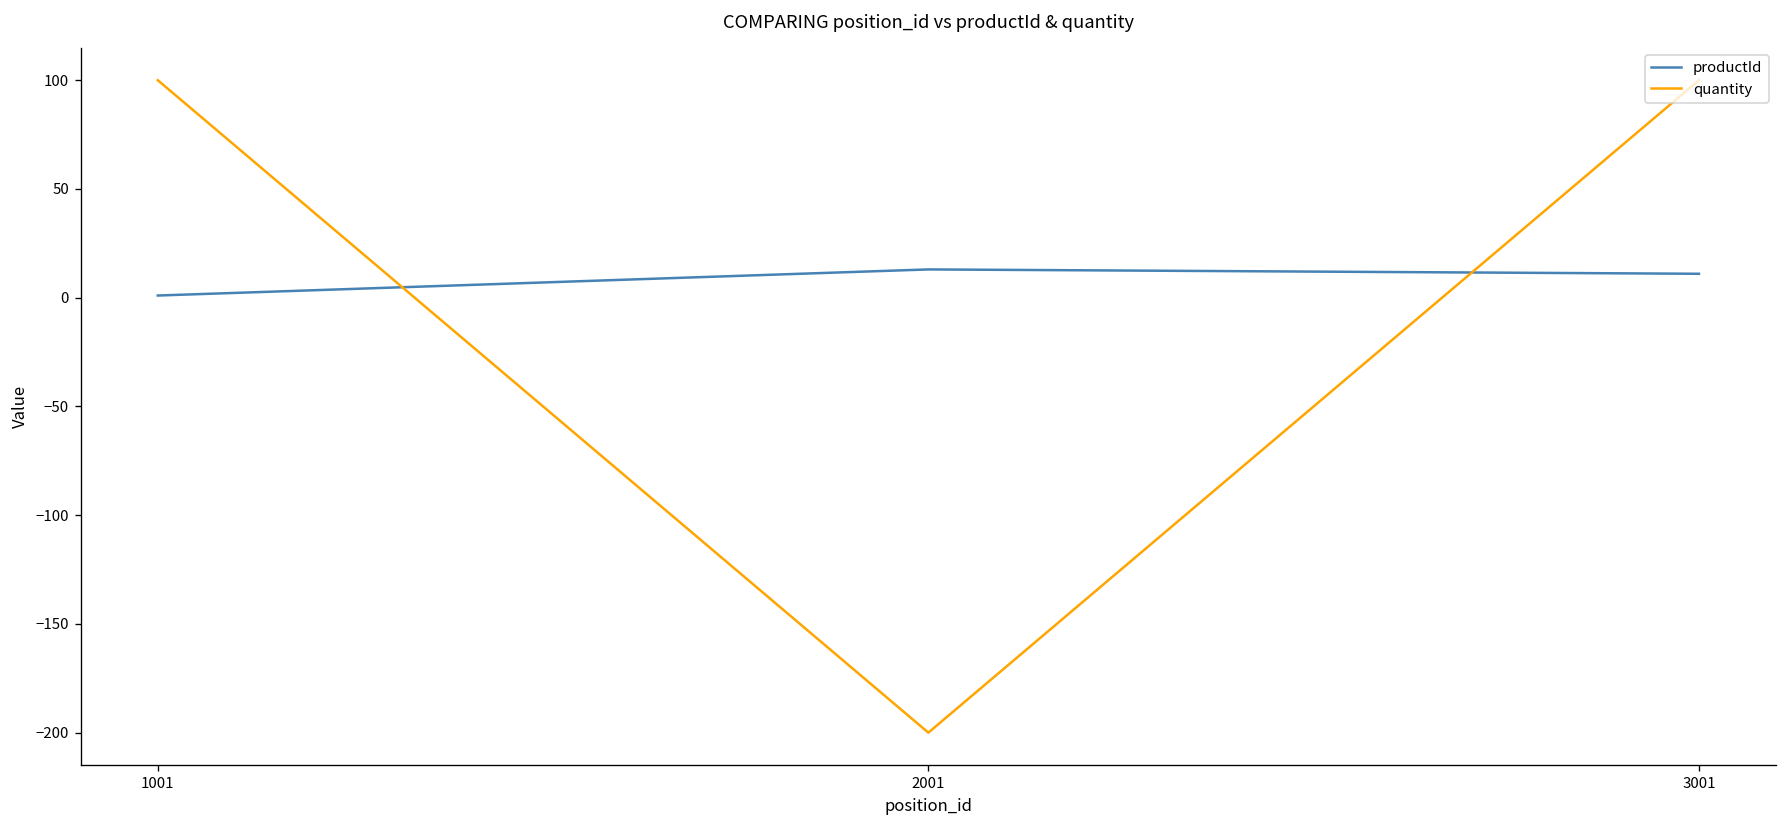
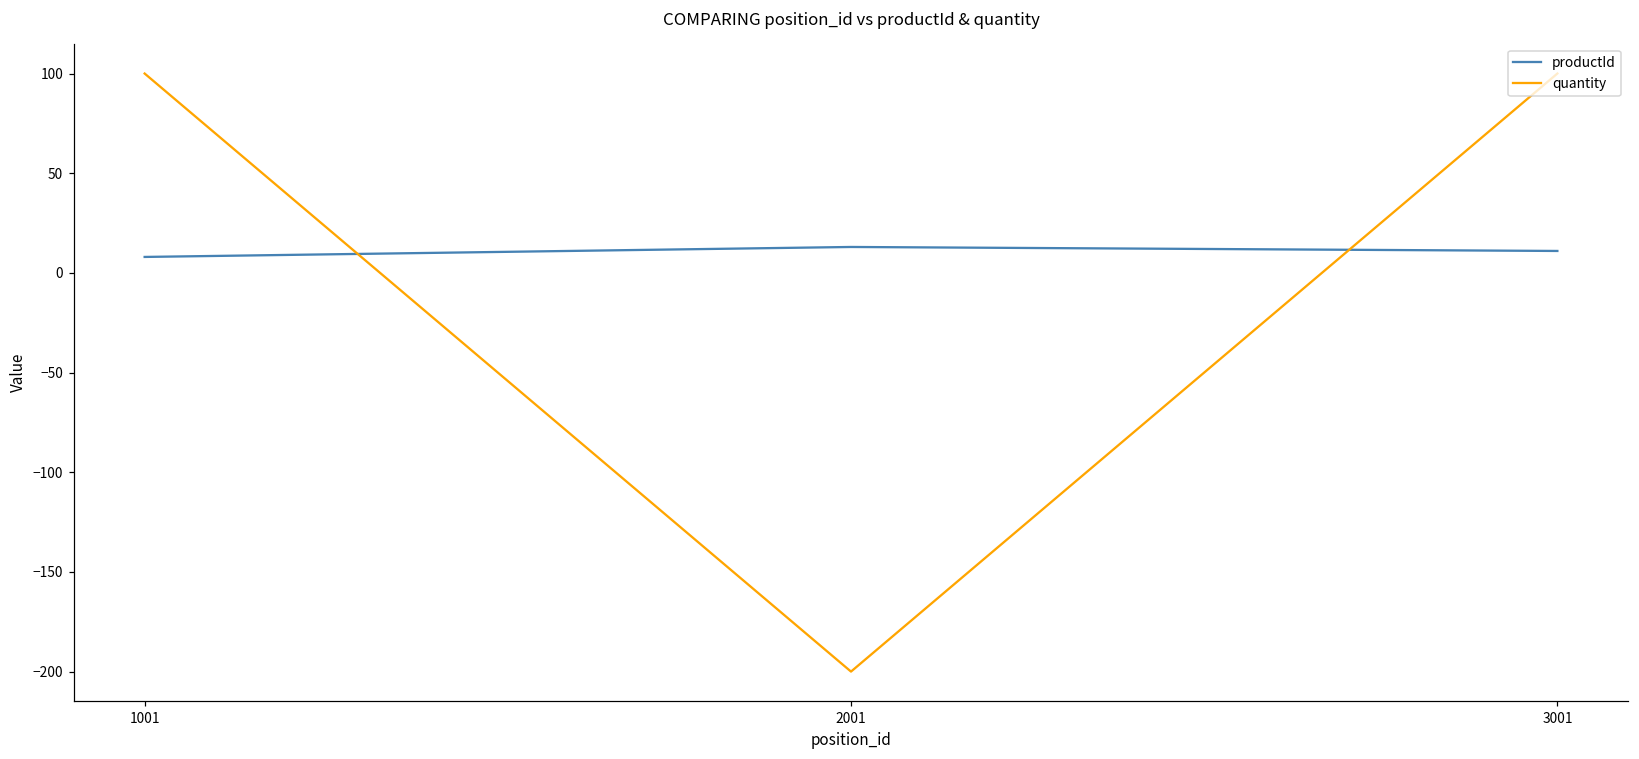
productId, 1001: 1 -> 8
